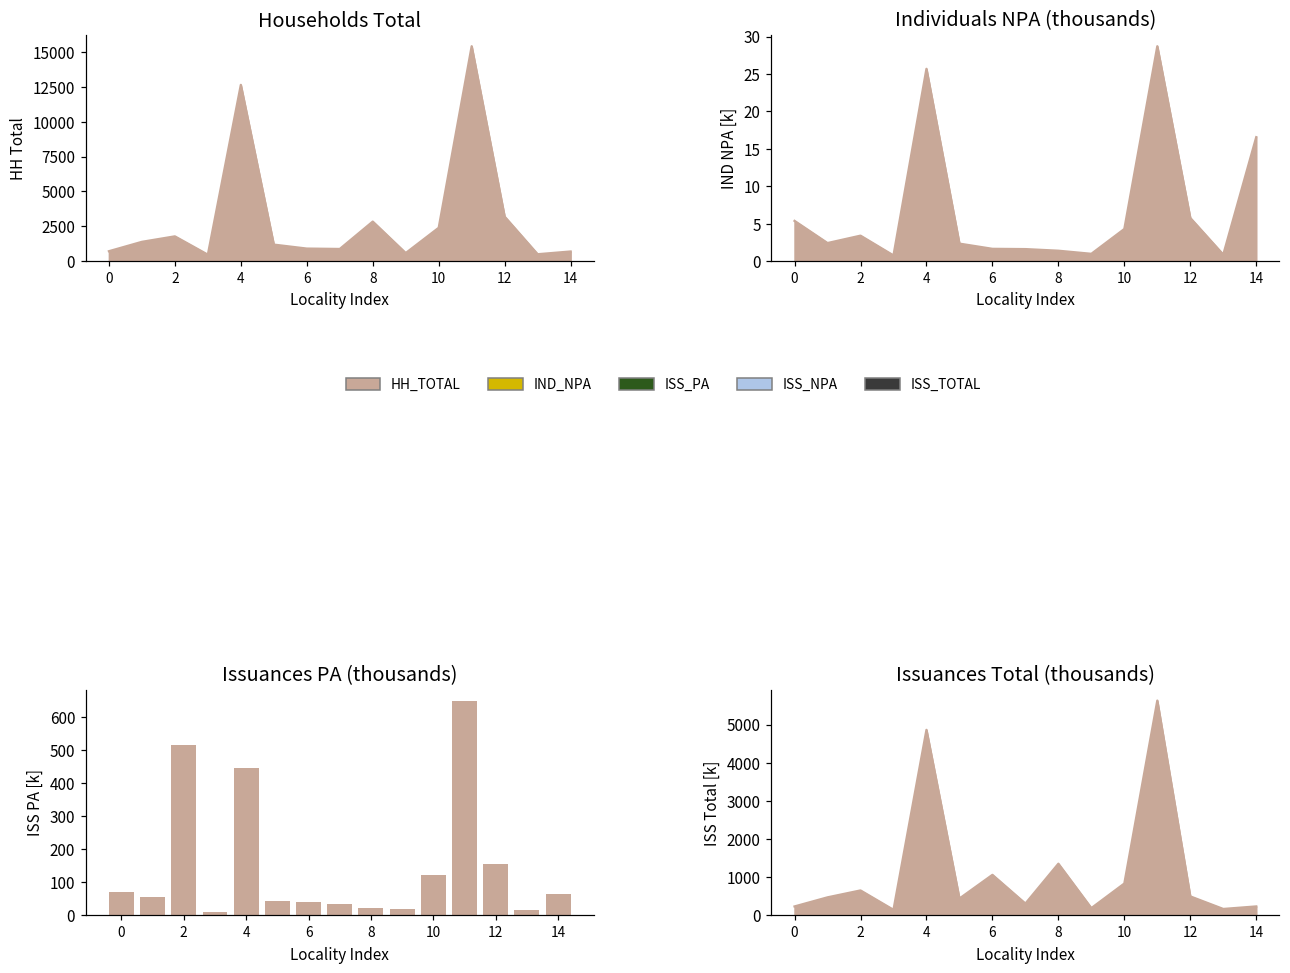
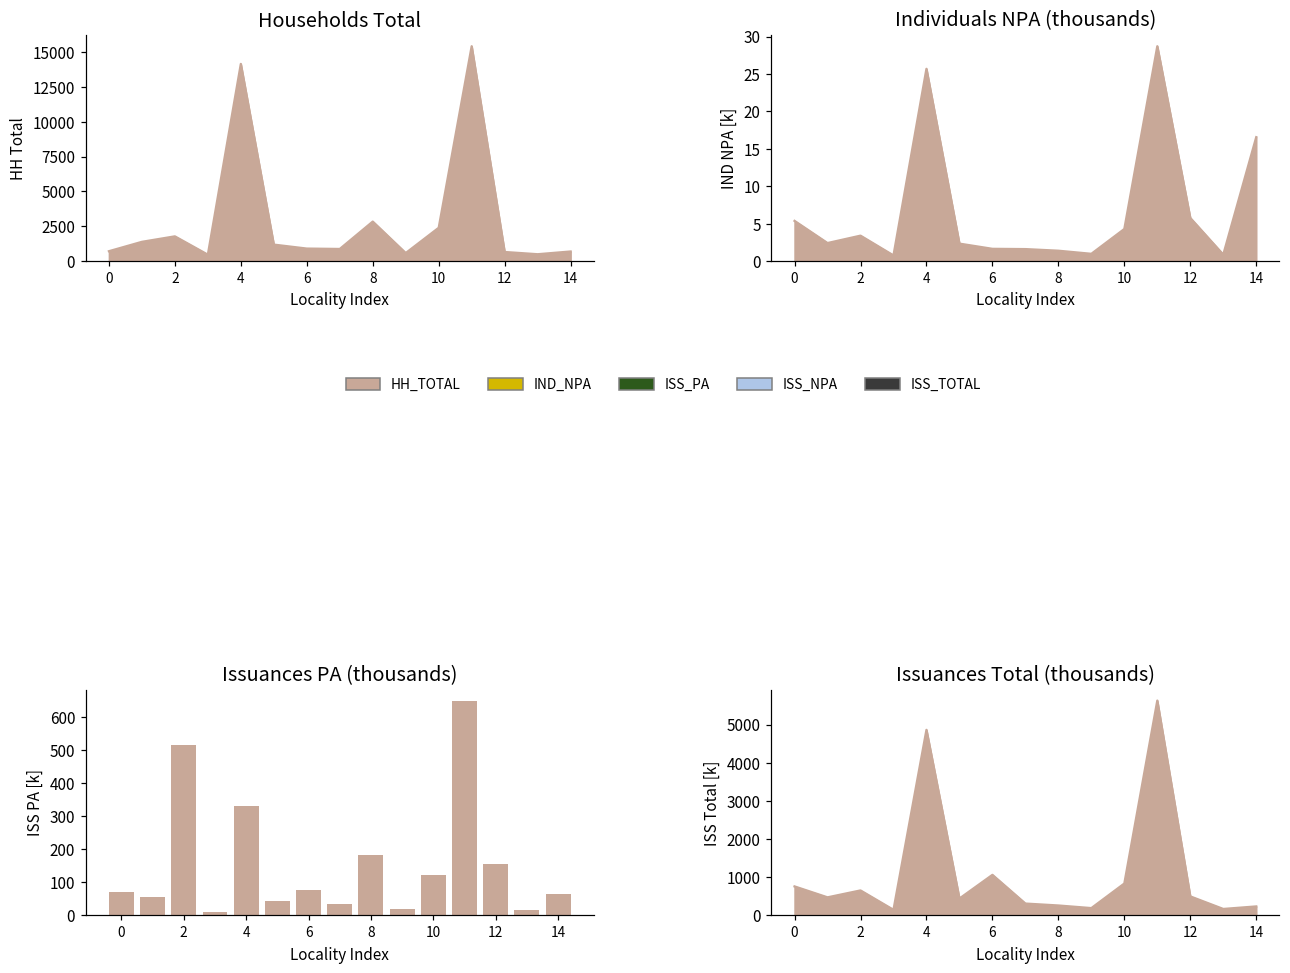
Households Total, 4: 12700 -> 14200
Households Total, 12: 3200 -> 700
Issuances PA (thousands), 4: 450 -> 330
Issuances PA (thousands), 6: 40 -> 80
Issuances PA (thousands), 8: 20 -> 180
Issuances Total (thousands), 0: 200 -> 800
Issuances Total (thousands), 8: 1400 -> 300
